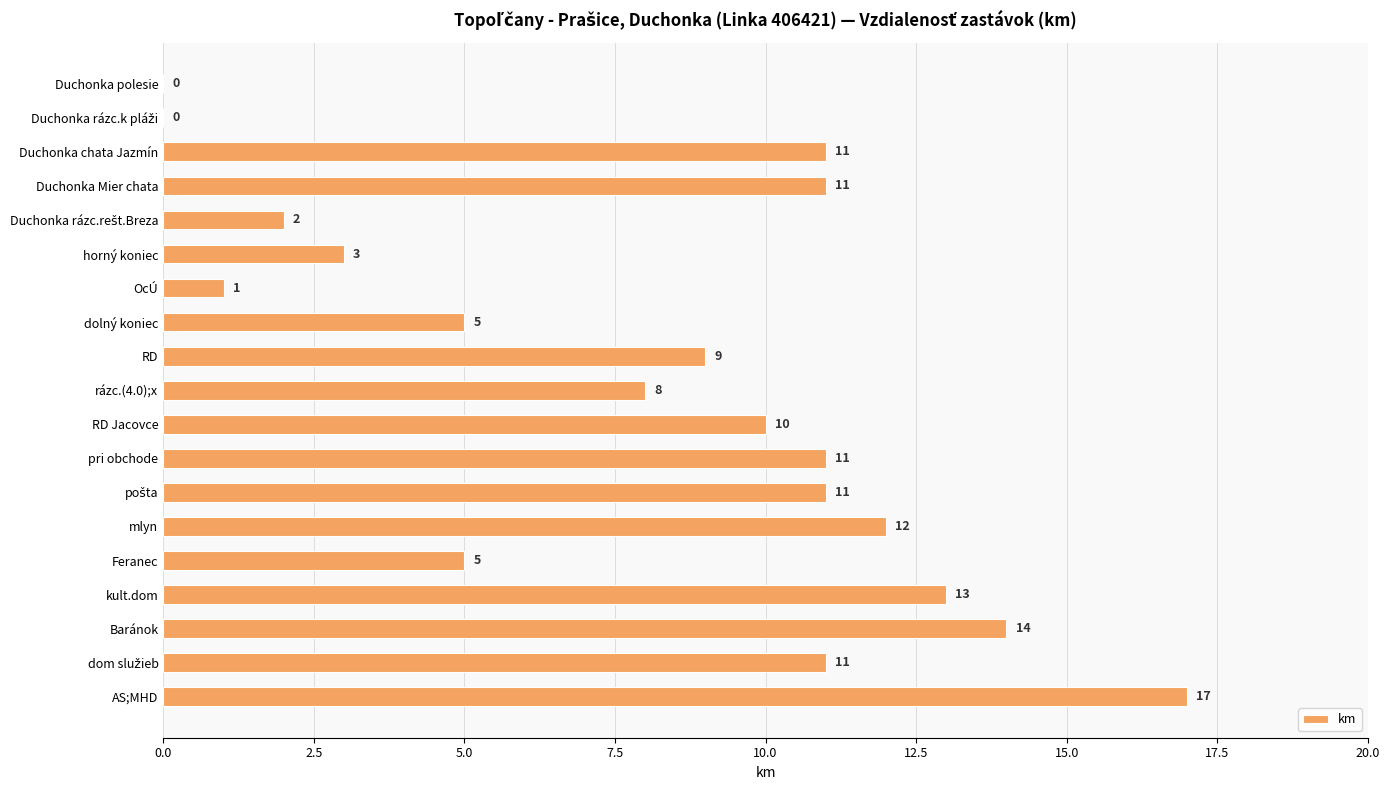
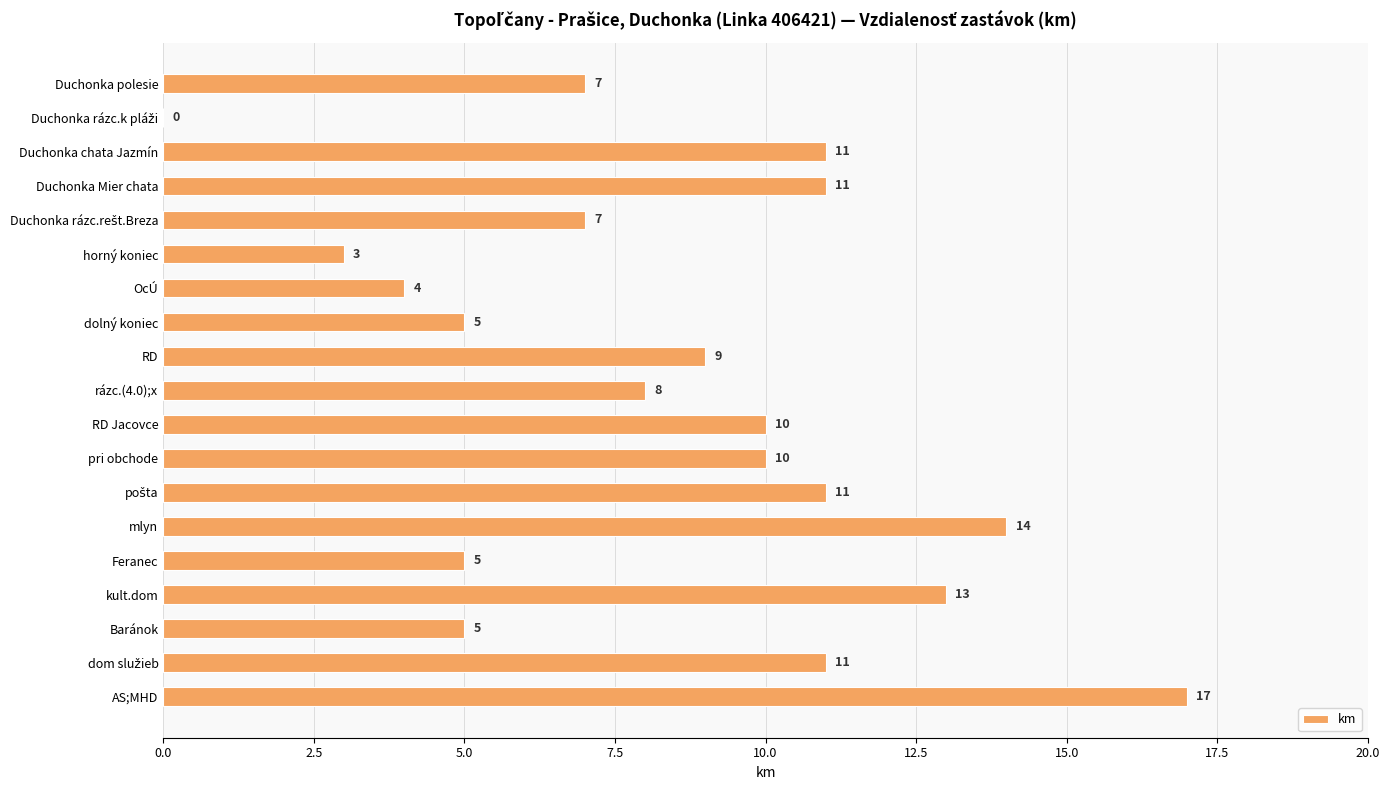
Duchonka polesie: 0 -> 7
Duchonka rázc.rešt.Breza: 2 -> 7
OcÚ: 1 -> 4
pri obchode: 11 -> 10
mlyn: 12 -> 14
Baránok: 14 -> 5
